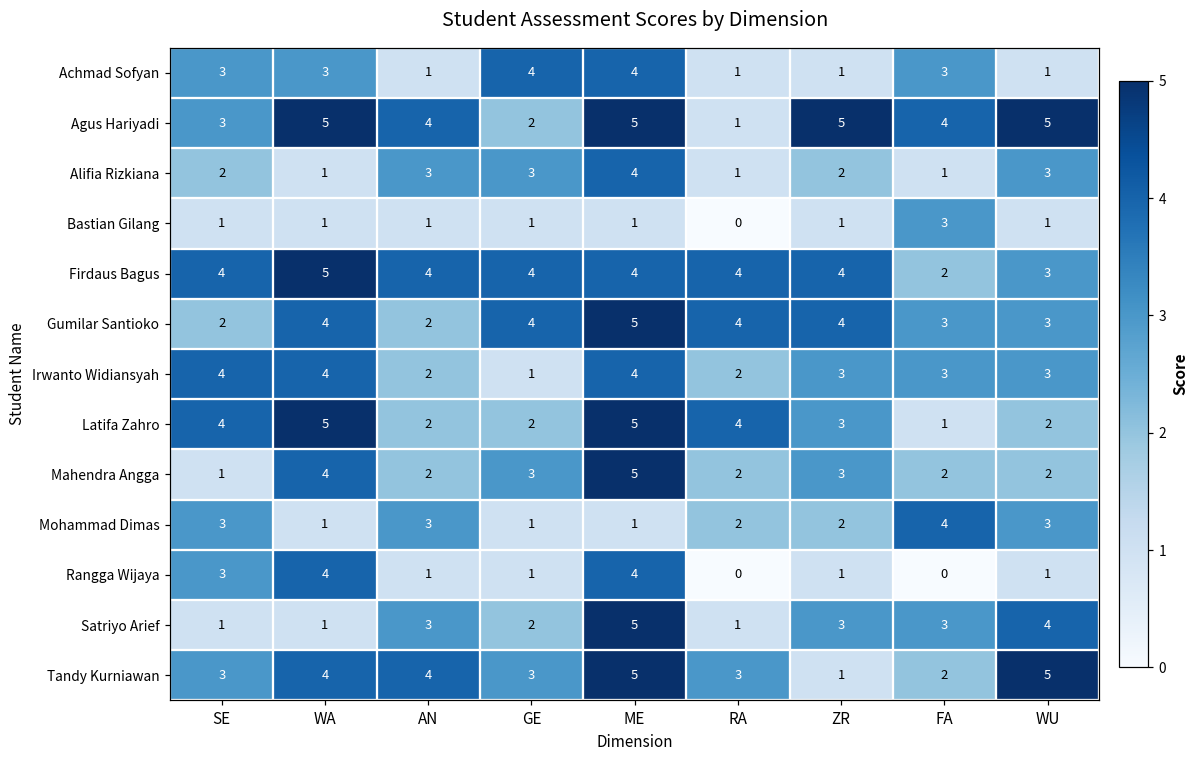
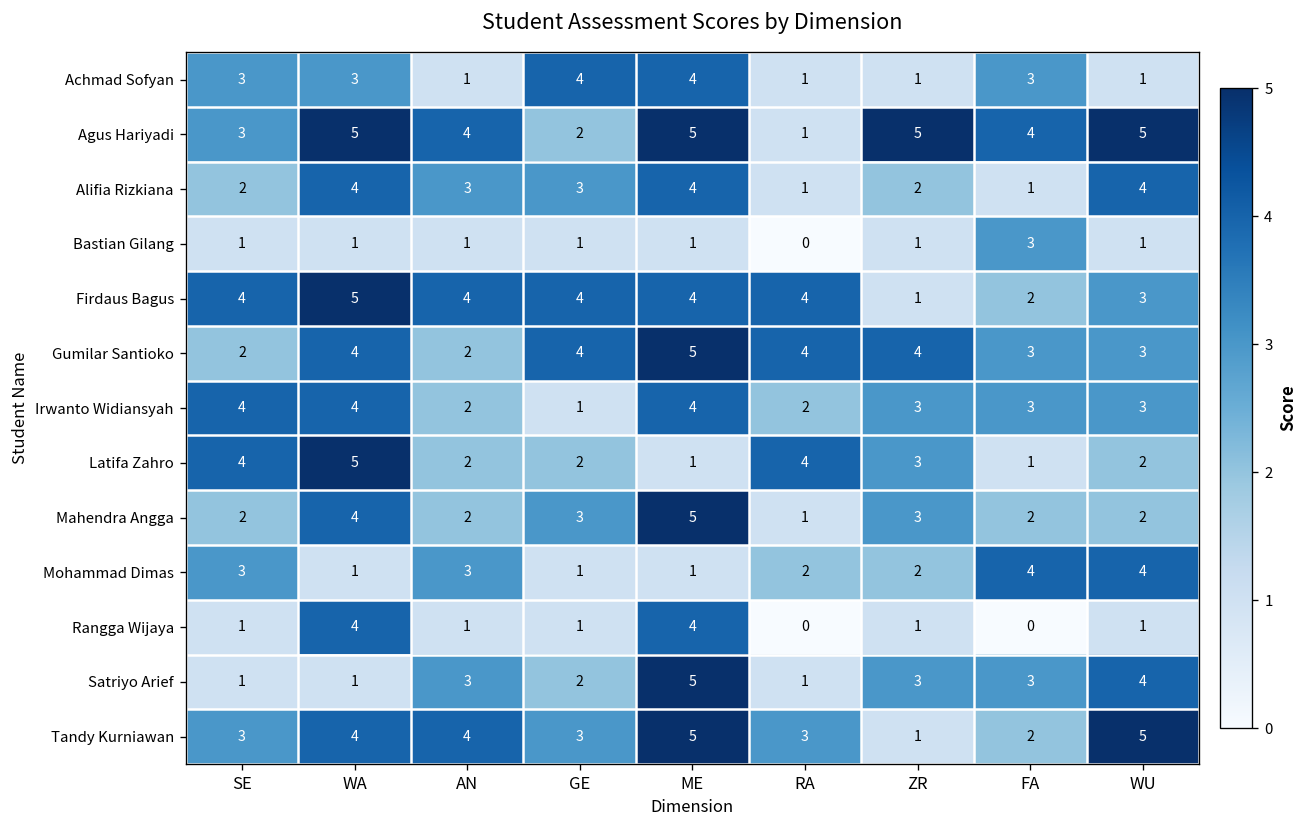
Alifia Rizkiana, WA: 1 -> 4
Alifia Rizkiana, WU: 3 -> 4
Firdaus Bagus, ZR: 4 -> 1
Latifa Zahro, ME: 5 -> 1
Mahendra Angga, SE: 1 -> 2
Mahendra Angga, RA: 2 -> 1
Mohammad Dimas, WU: 3 -> 4
Rangga Wijaya, SE: 3 -> 1
